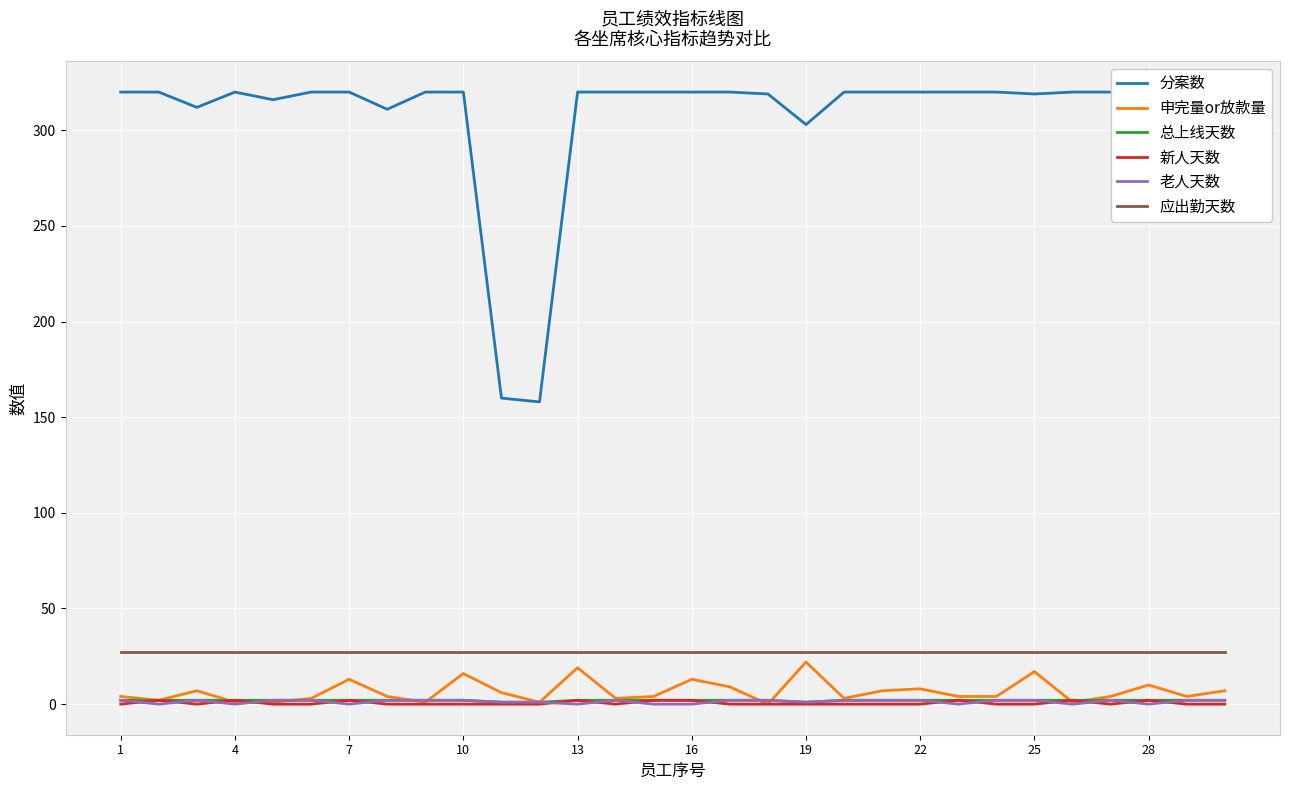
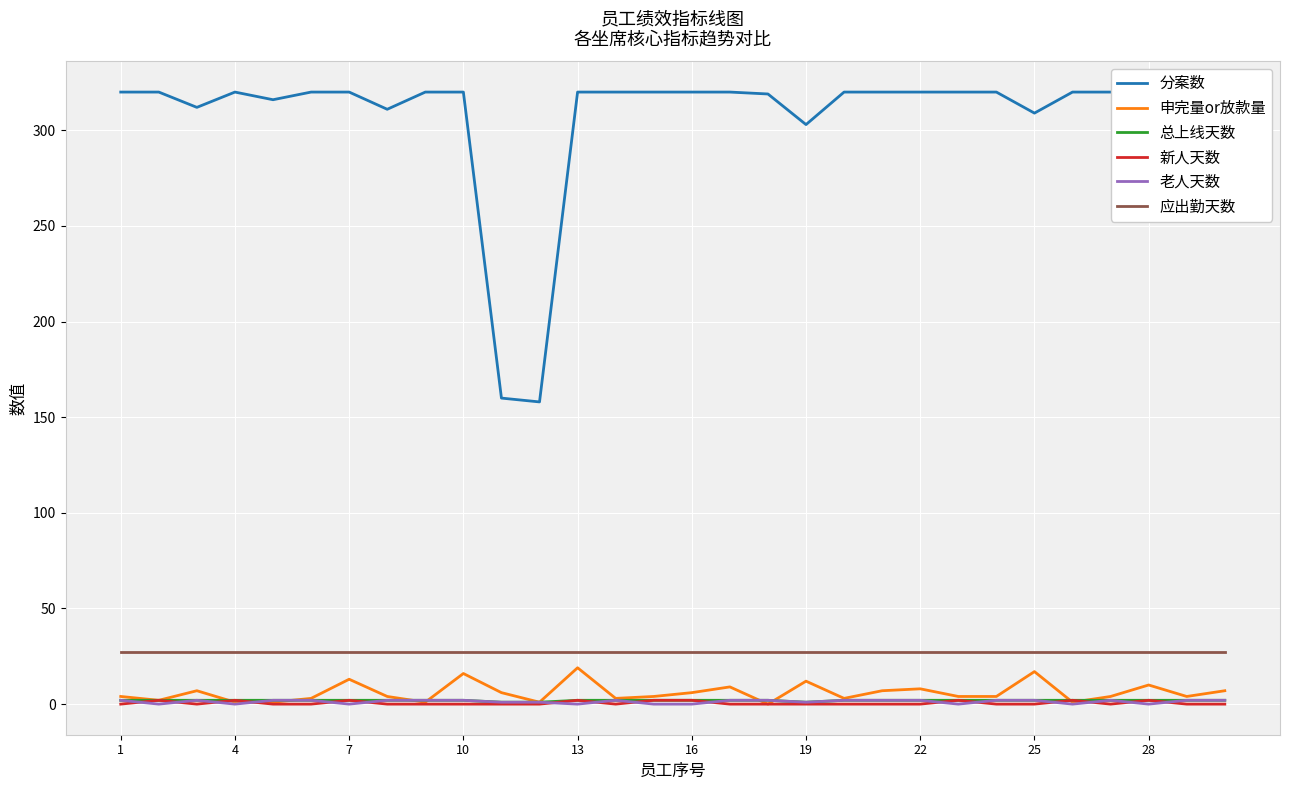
申完量or放款量, 16: 13 -> 6
申完量or放款量, 19: 22 -> 12
分案数, 25: 319 -> 309
